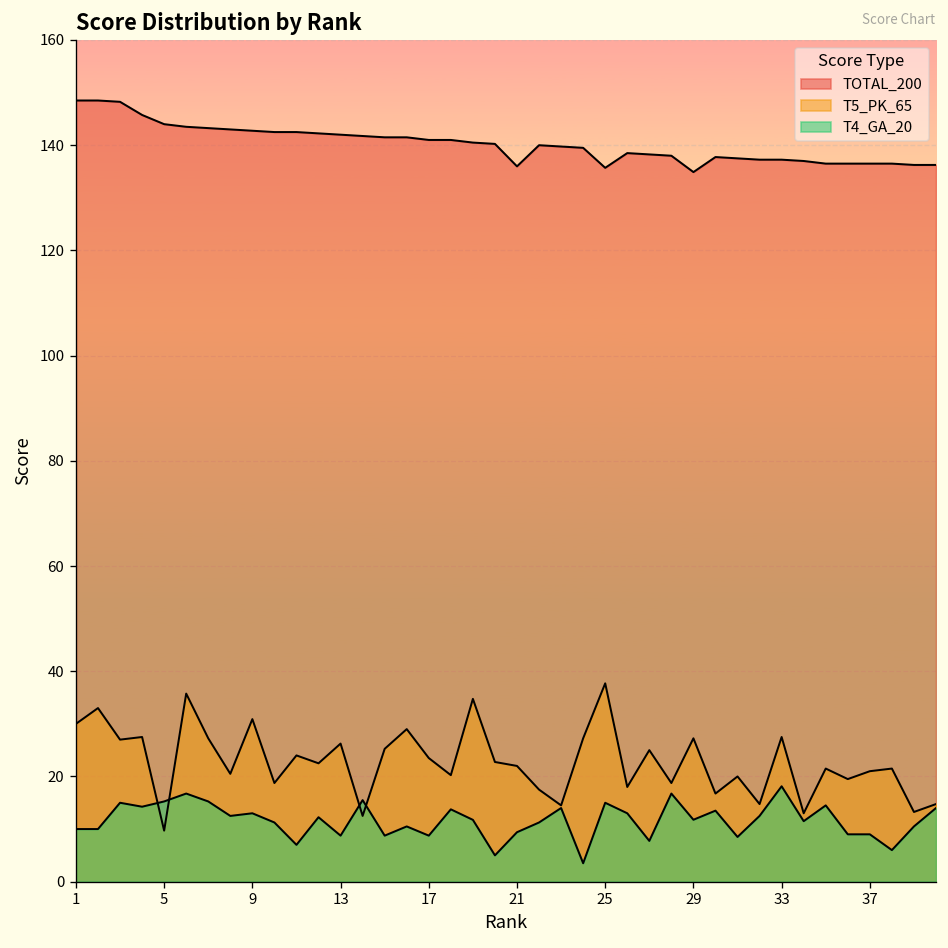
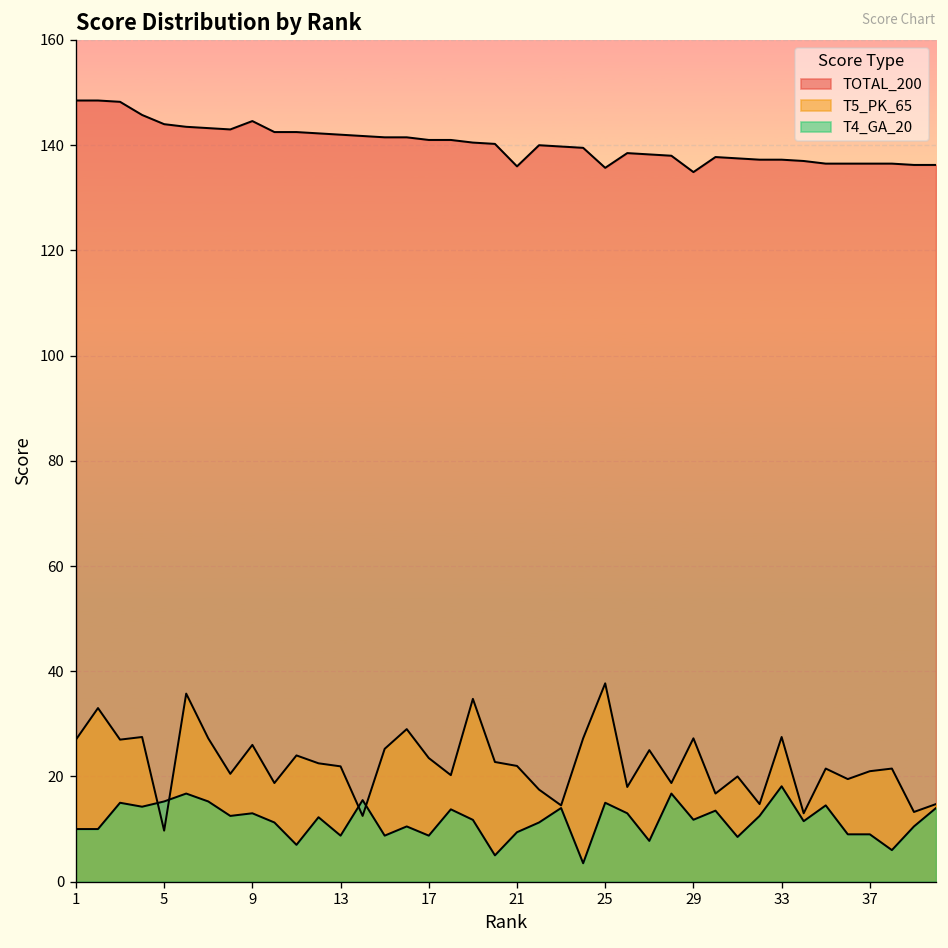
T5_PK_65, 1: 30 -> 27
TOTAL_200, 9: 143 -> 145
T5_PK_65, 9: 31 -> 26
T5_PK_65, 13: 26 -> 22
